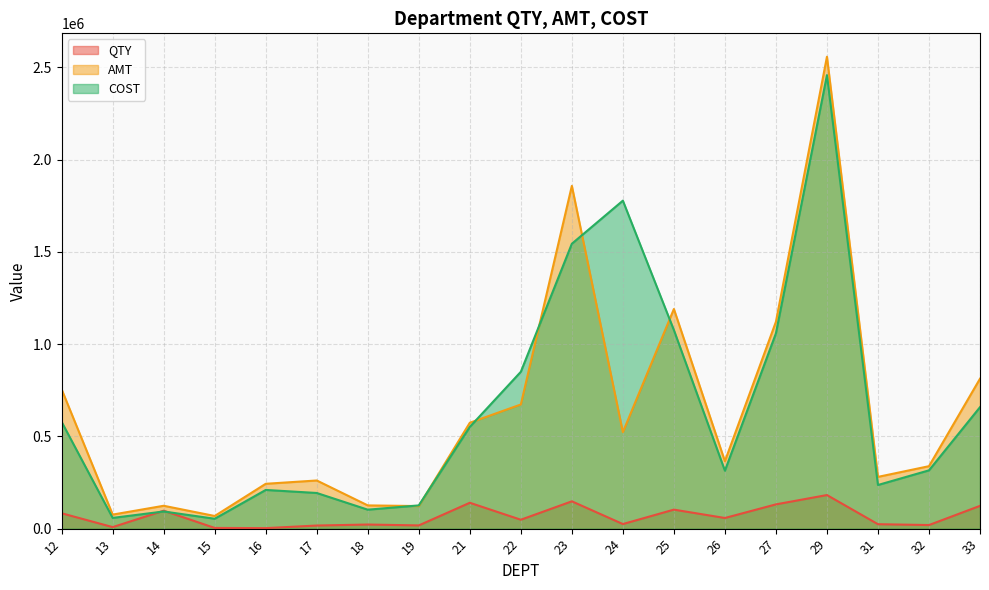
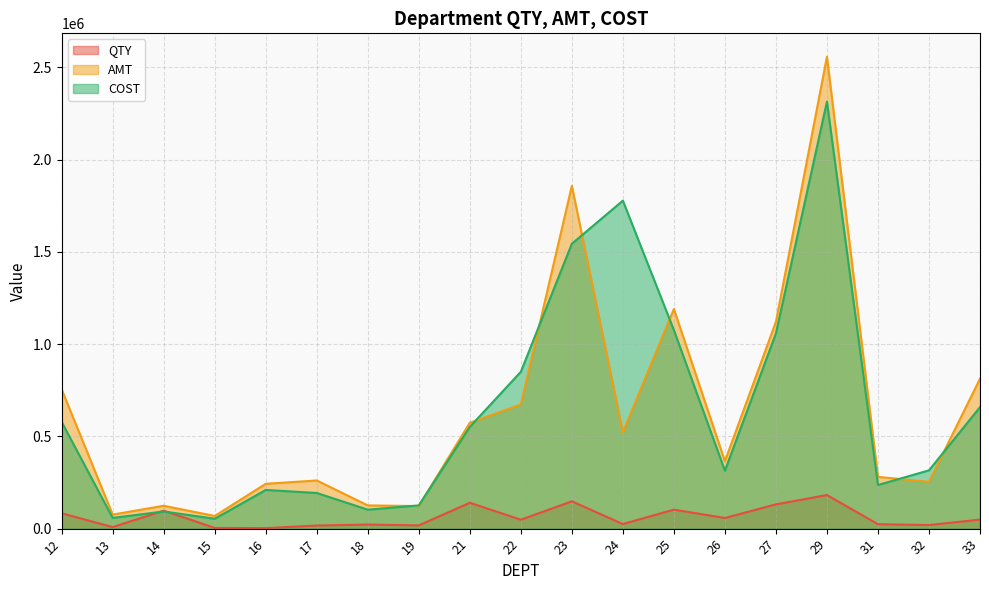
COST, 29: 2460000 -> 2310000
AMT, 32: 340000 -> 250000
QTY, 33: 120000 -> 50000
